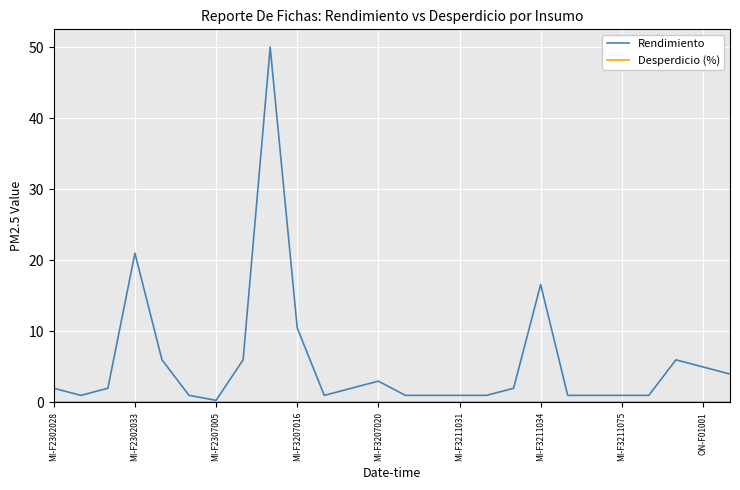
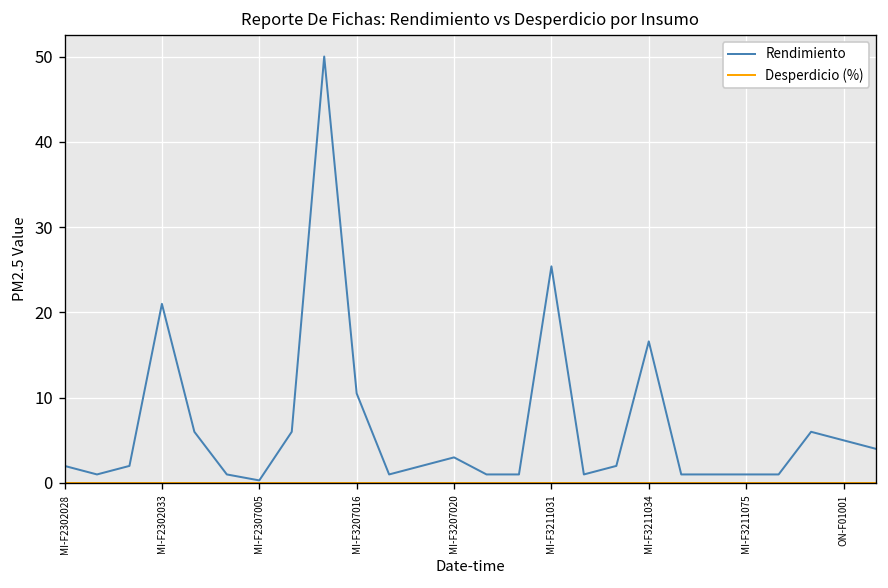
Rendimiento, MI-F3211031: 1 -> 25
